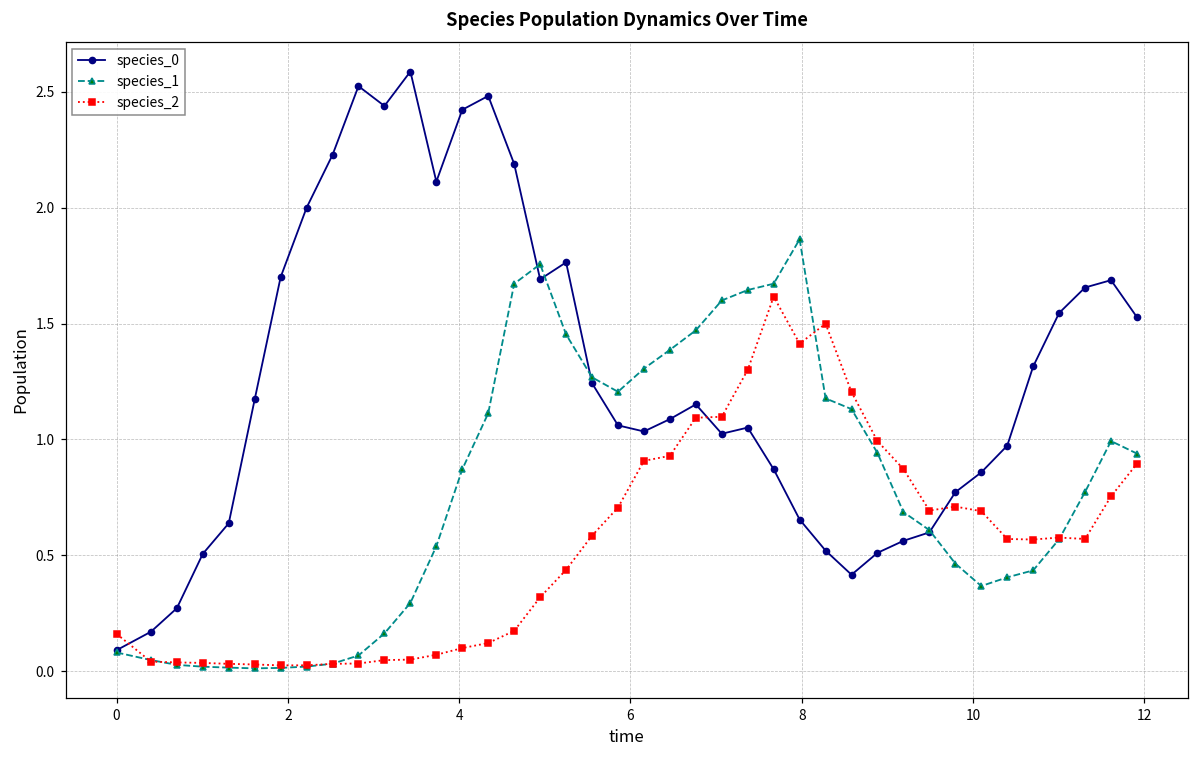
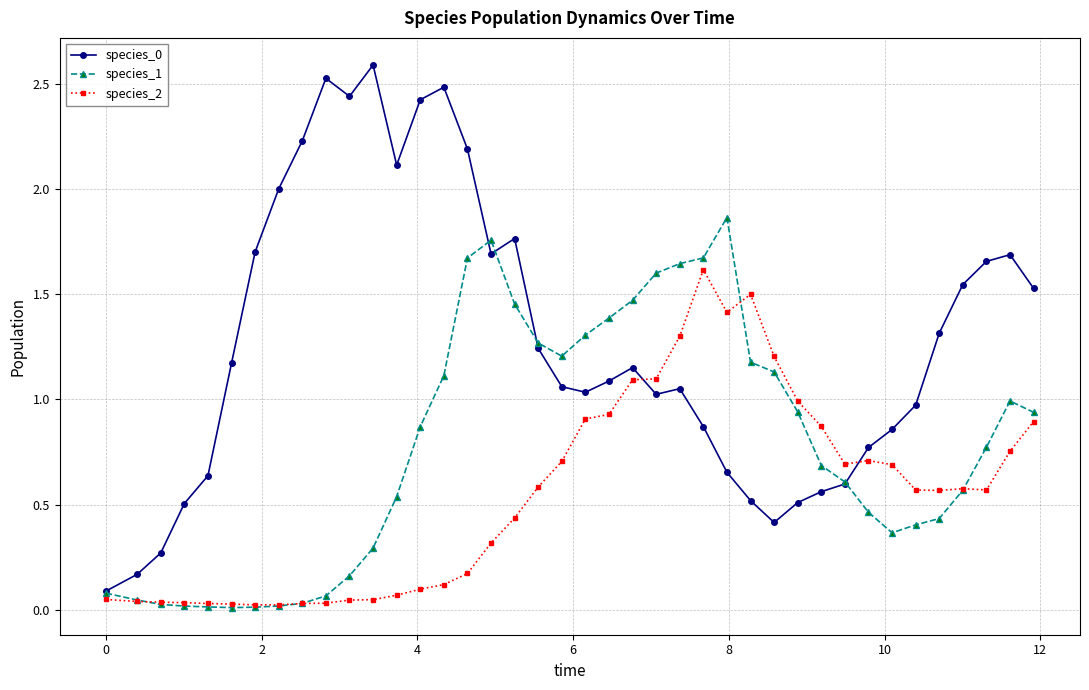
species_2, 0: 0.16 -> 0.05
